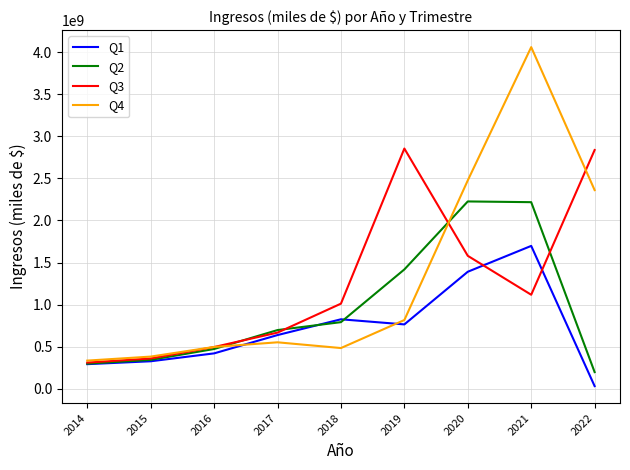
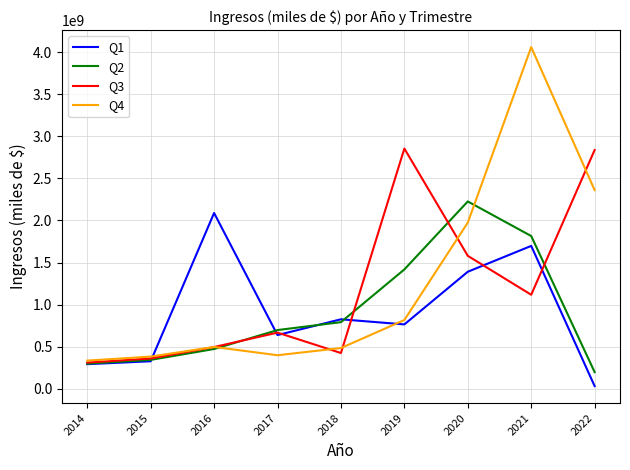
Q1, 2016: 400000000 -> 2100000000
Q4, 2017: 600000000 -> 400000000
Q3, 2018: 1000000000 -> 400000000
Q4, 2020: 2500000000 -> 2000000000
Q2, 2021: 2200000000 -> 1800000000
